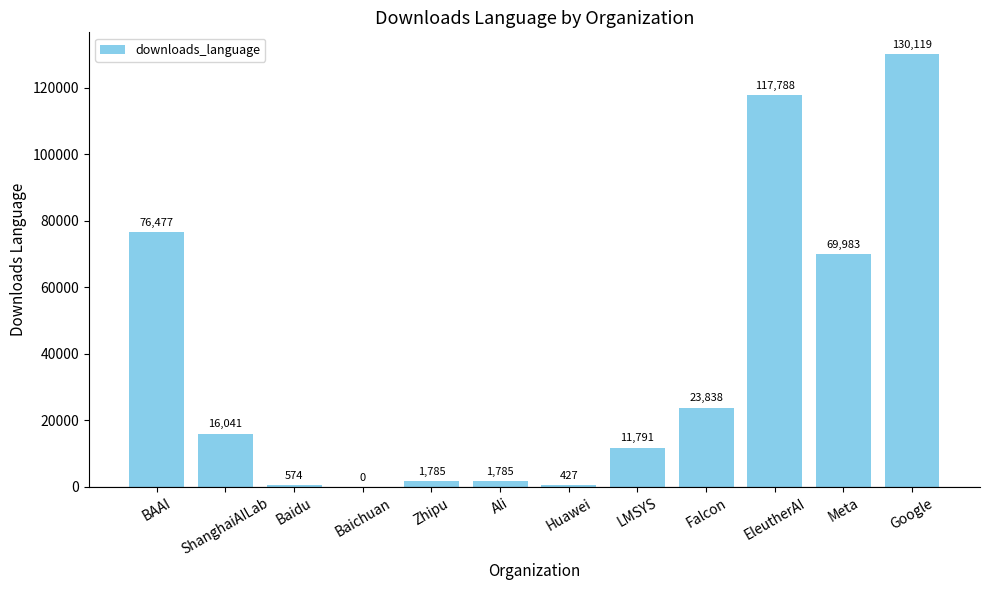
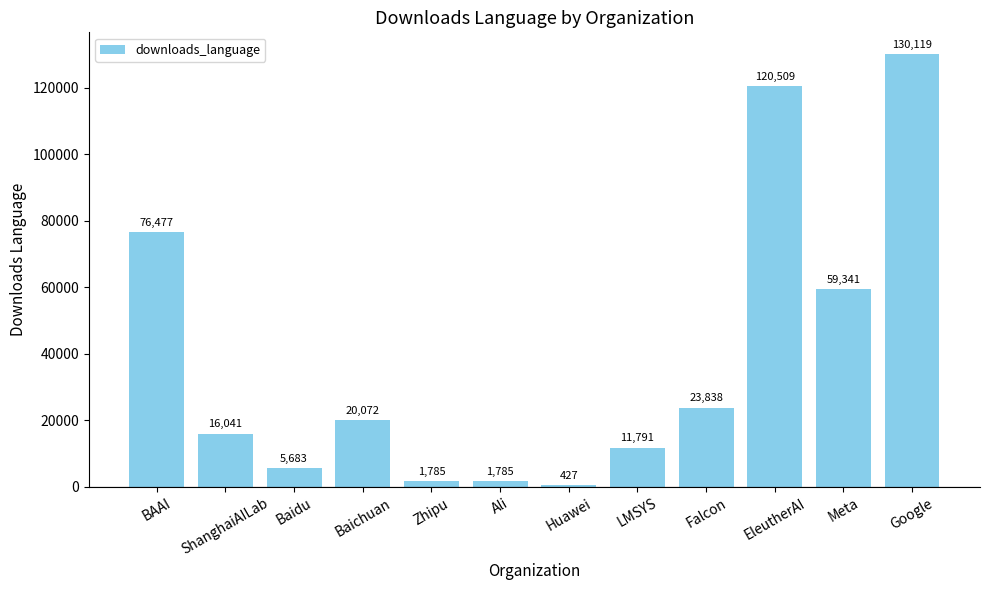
Baidu: 574 -> 5,683
Baichuan: 0 -> 20,072
EleutherAI: 117,788 -> 120,509
Meta: 69,983 -> 59,341
